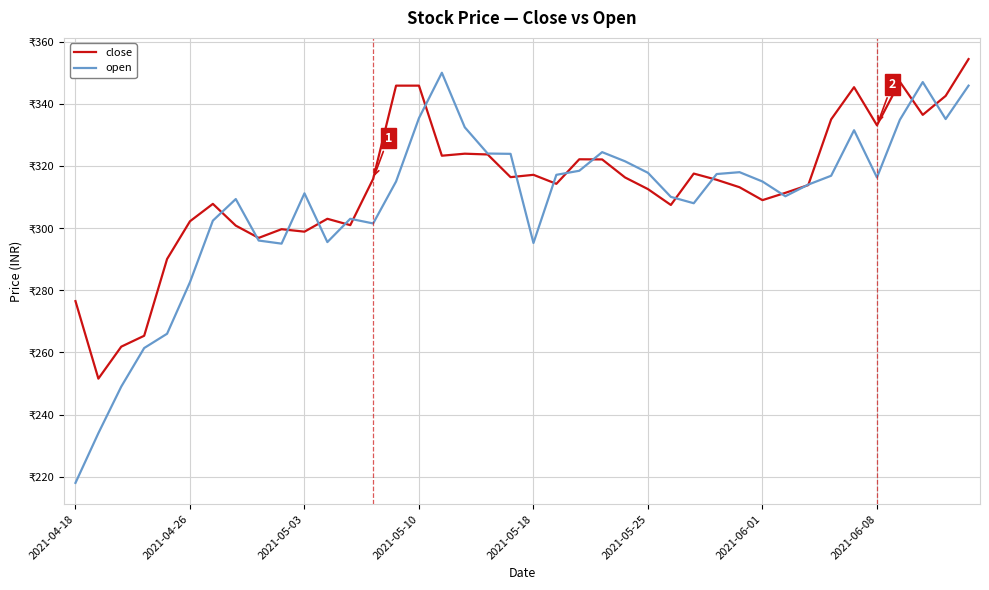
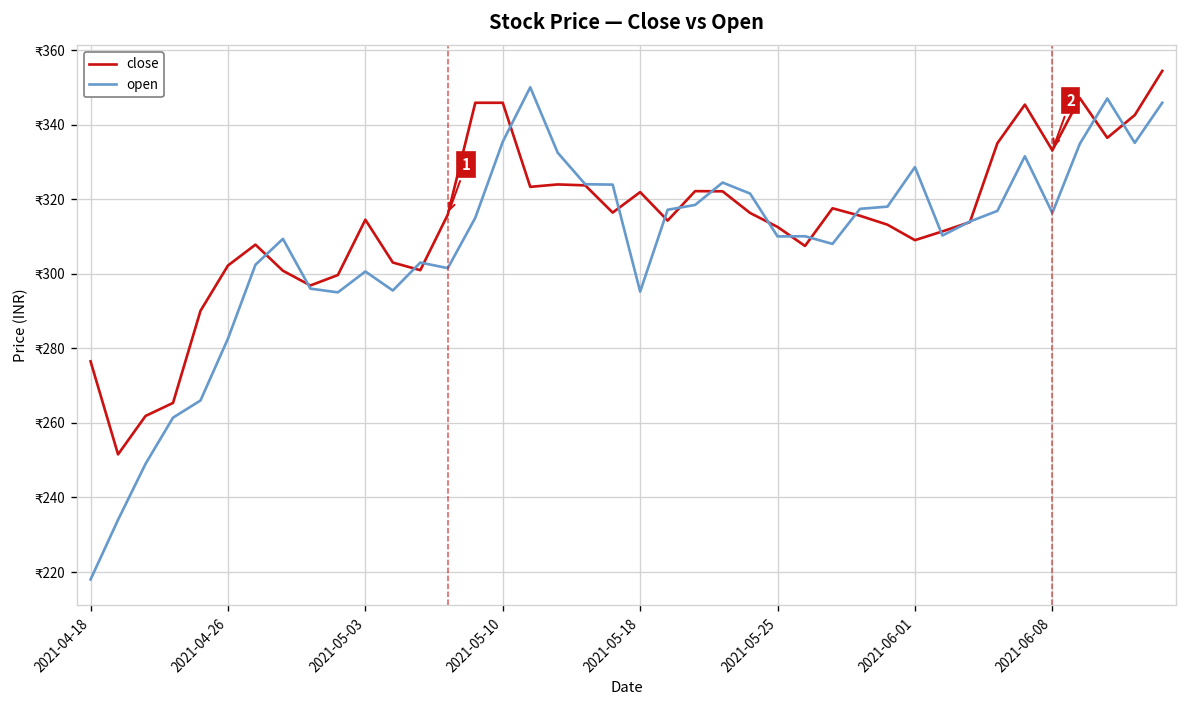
close, 2021-05-03: ₹299 -> ₹314
open, 2021-05-03: ₹311 -> ₹301
close, 2021-05-18: ₹317 -> ₹322
open, 2021-05-25: ₹318 -> ₹310
open, 2021-06-01: ₹315 -> ₹329
